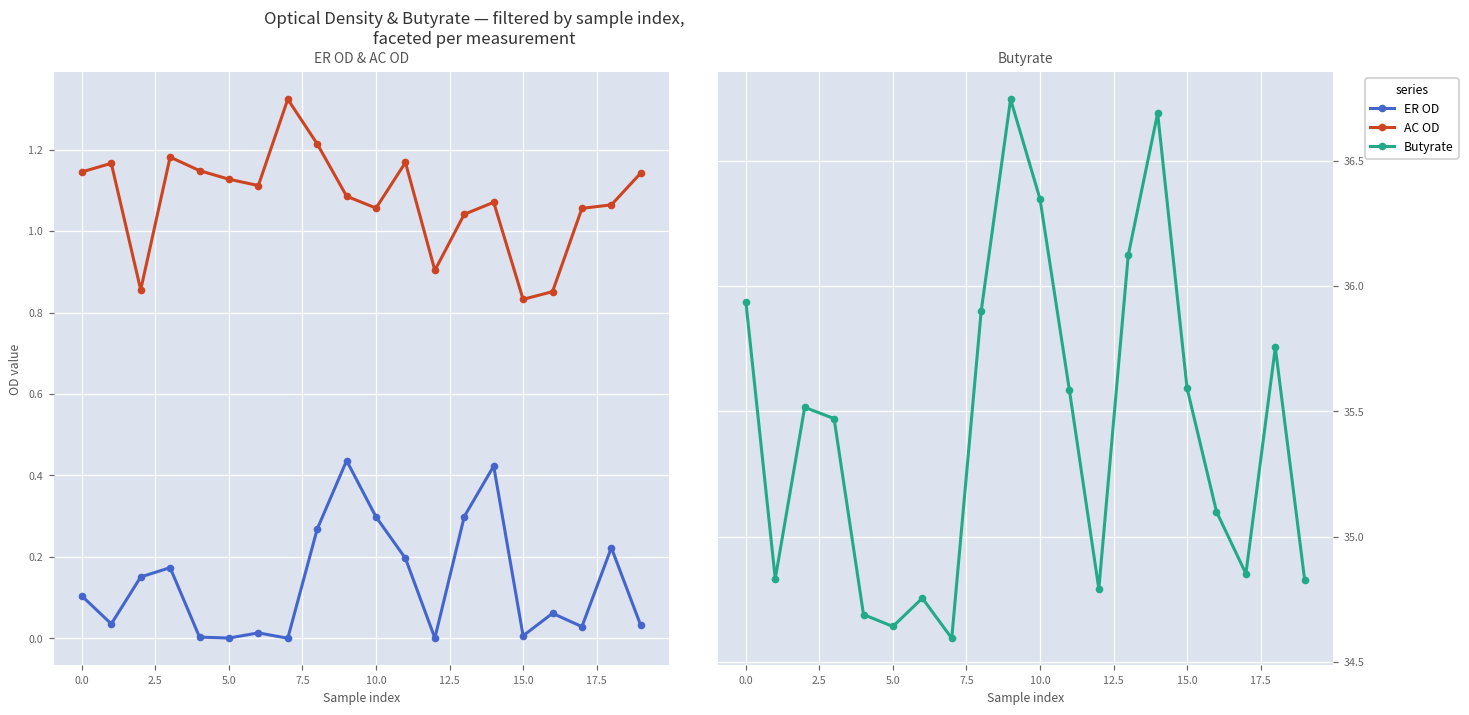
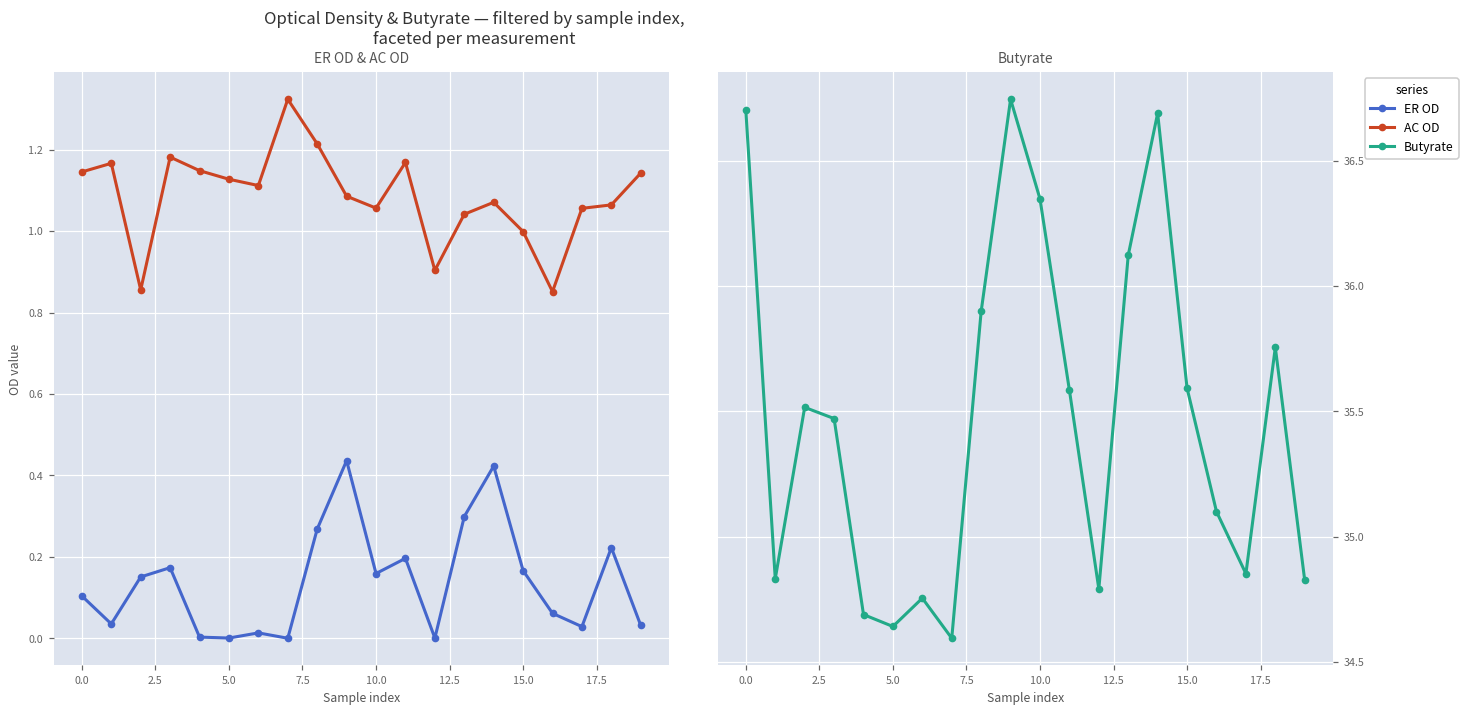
ER OD & AC OD, ER OD, 10.0: 0.30 -> 0.16
ER OD & AC OD, ER OD, 15.0: 0.01 -> 0.17
ER OD & AC OD, AC OD, 15.0: 0.83 -> 1.00
Butyrate, 0.0: 35.94 -> 36.70
